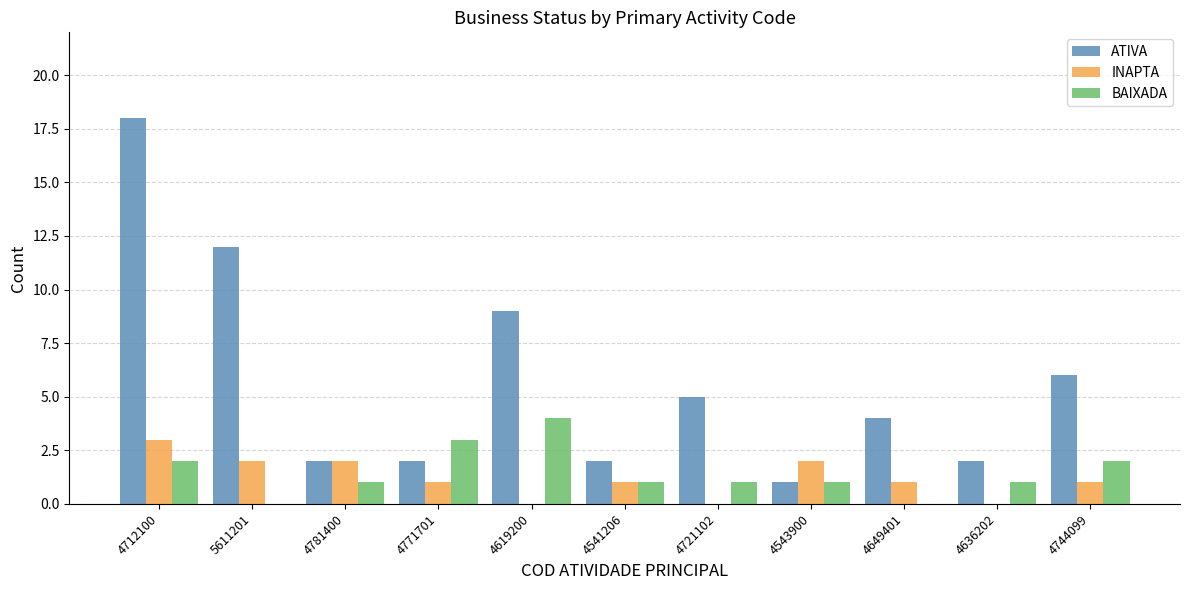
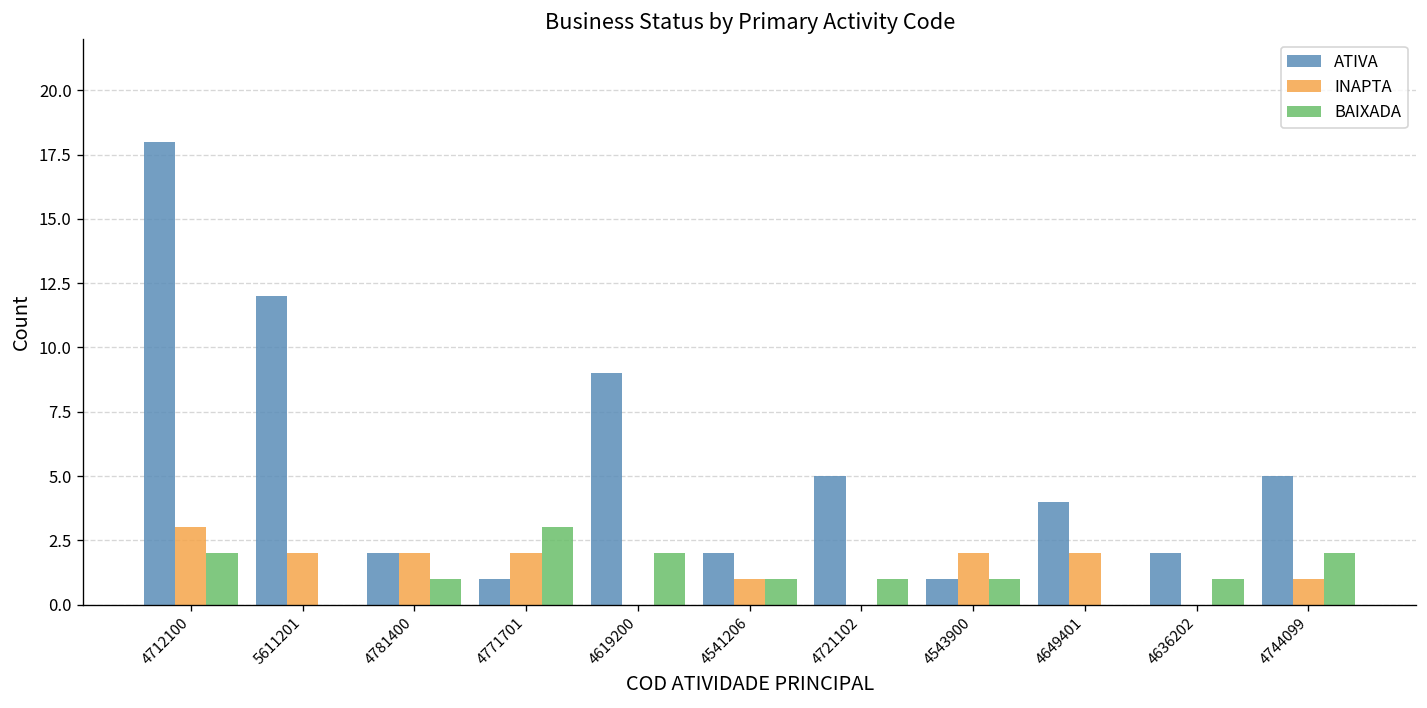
ATIVA, 4771701: 2 -> 1
INAPTA, 4771701: 1 -> 2
BAIXADA, 4619200: 4 -> 2
INAPTA, 4649401: 1 -> 2
ATIVA, 4744099: 6 -> 5
